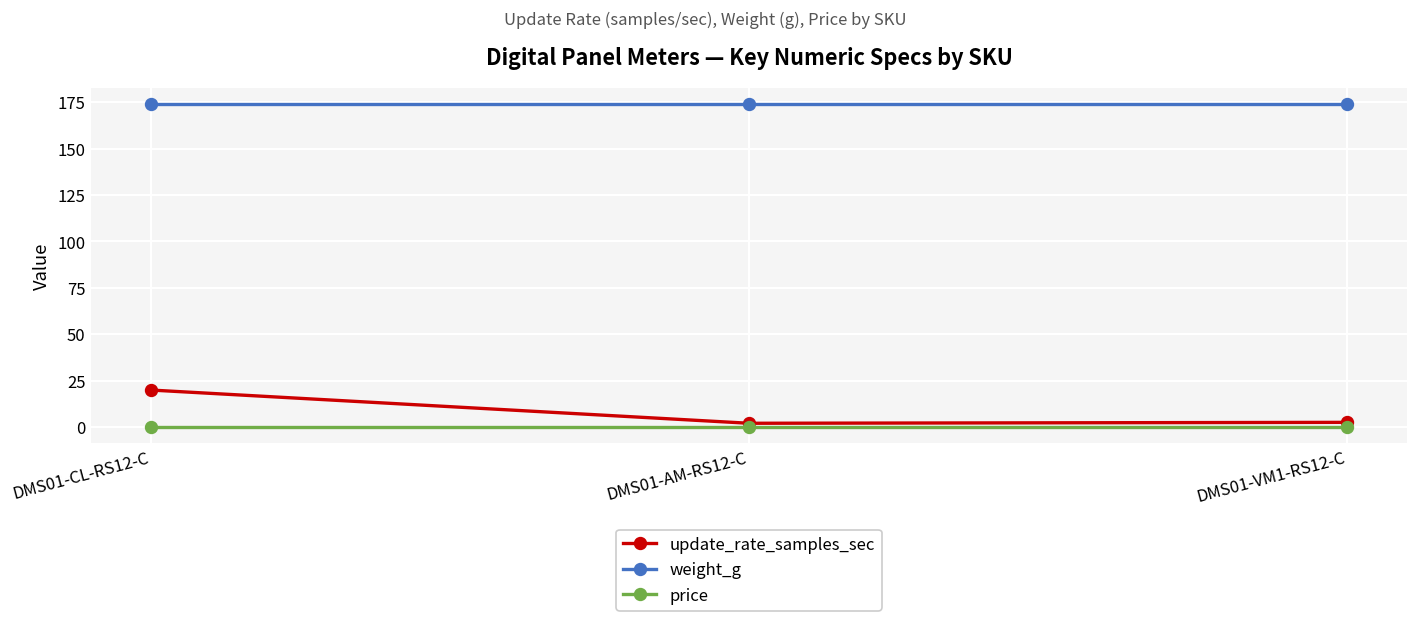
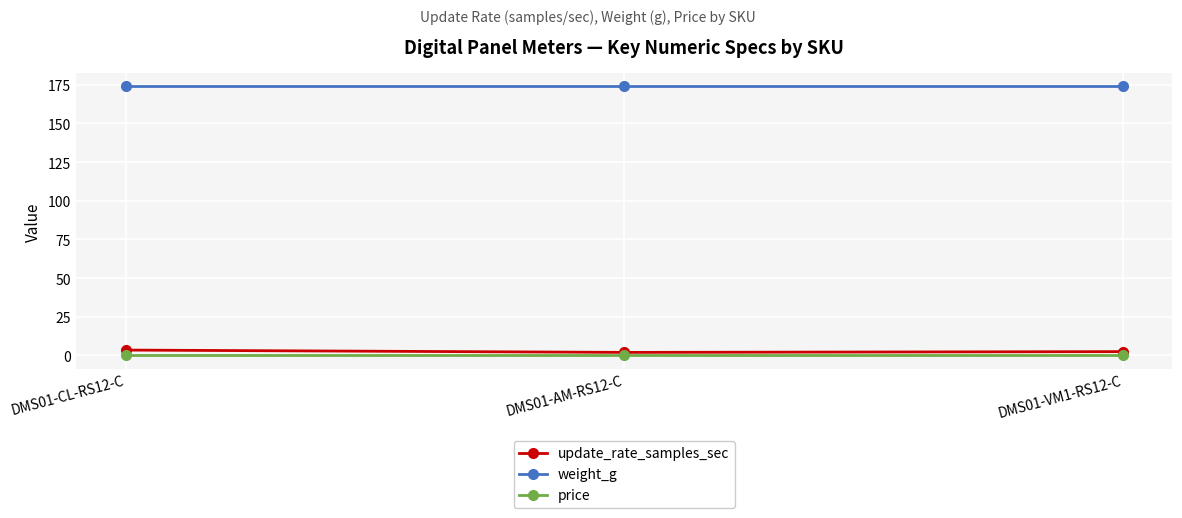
update_rate_samples_sec, DMS01-CL-RS12-C: 20 -> 4
